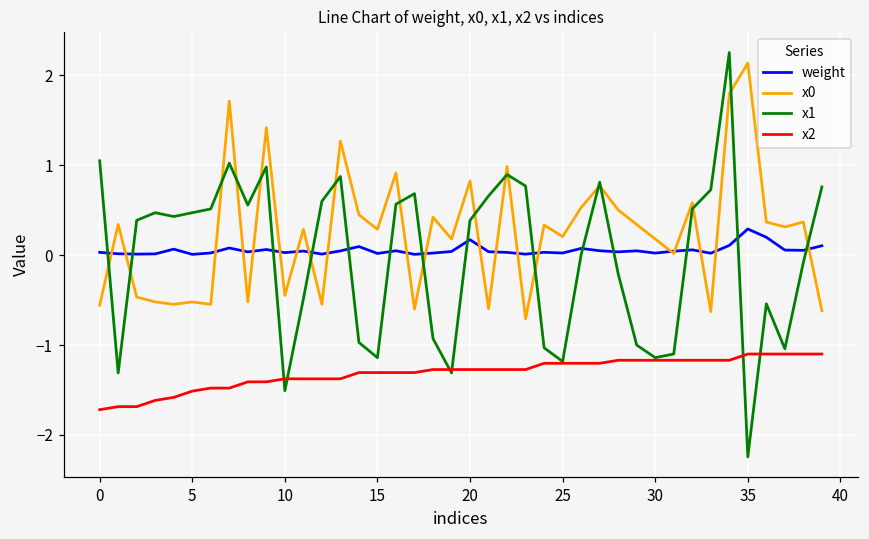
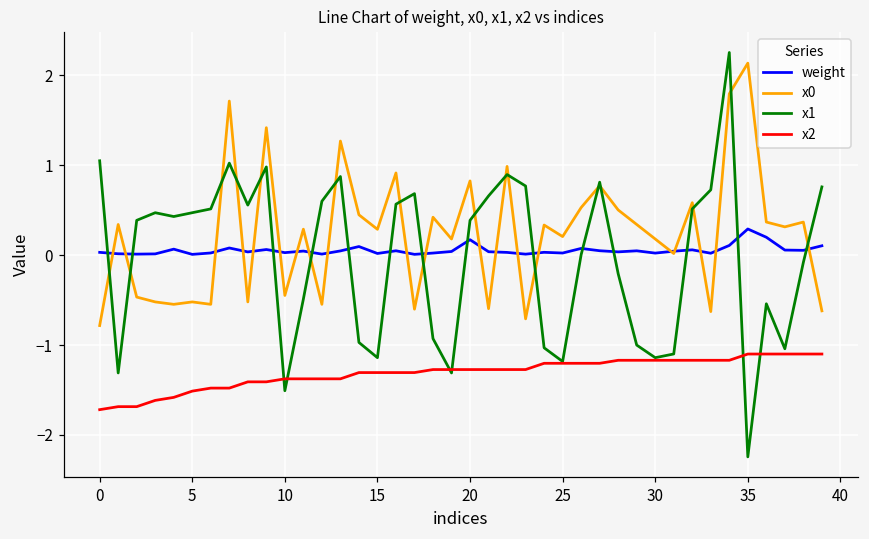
x0, 0: -0.6 -> -0.8
